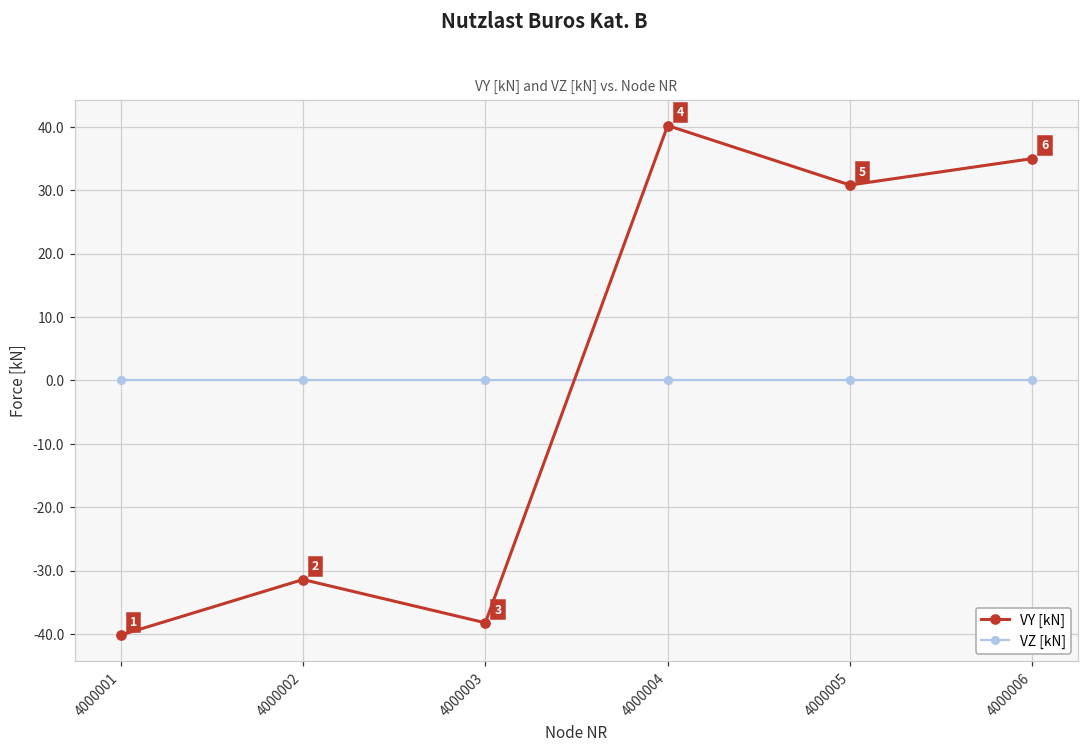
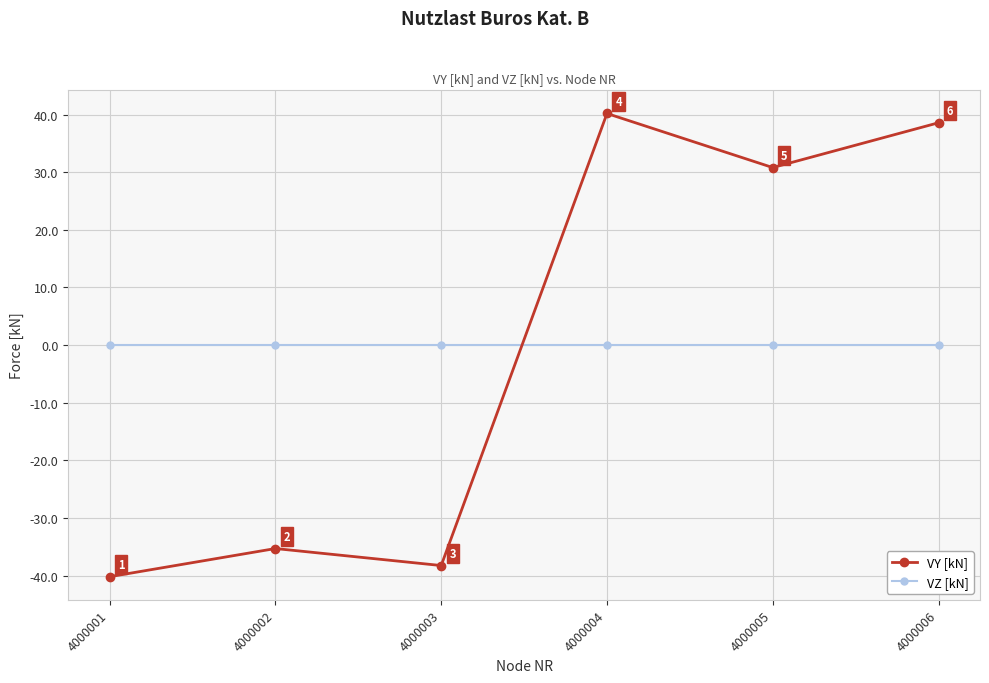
VY [kN], 4000002: -31 -> -35
VY [kN], 4000006: 35 -> 39
